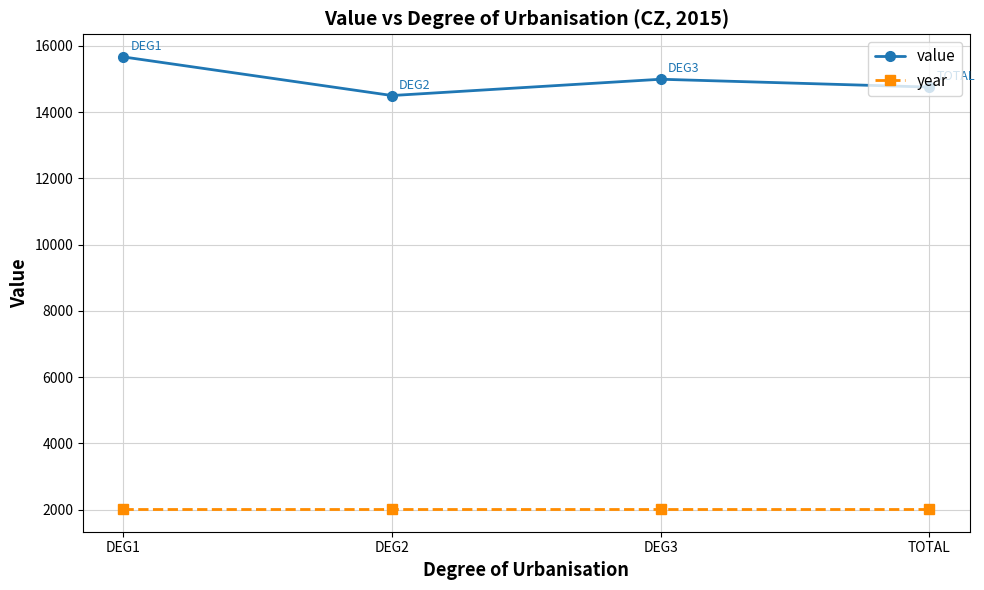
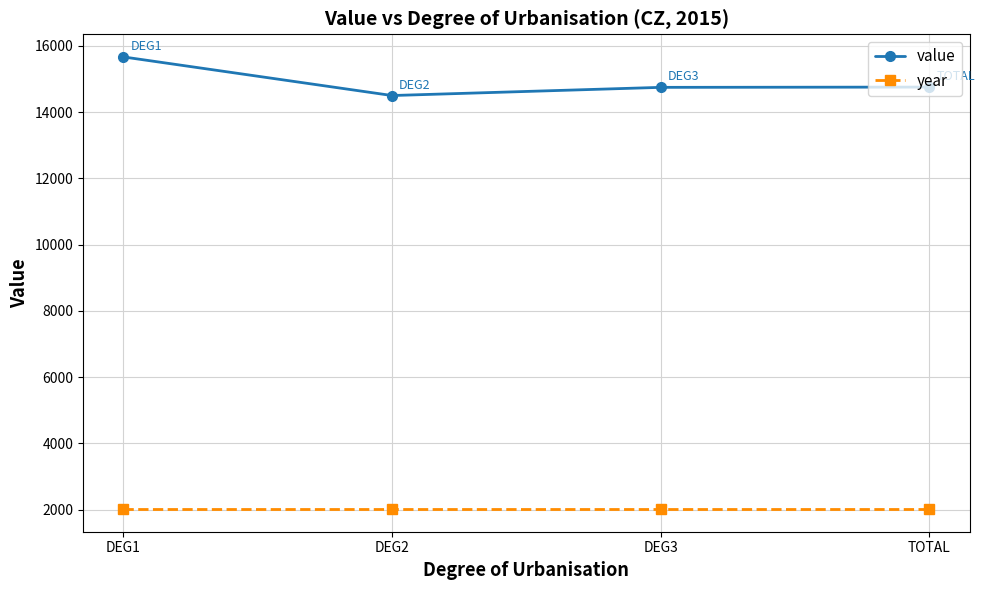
value, DEG3: 15000 -> 14700
